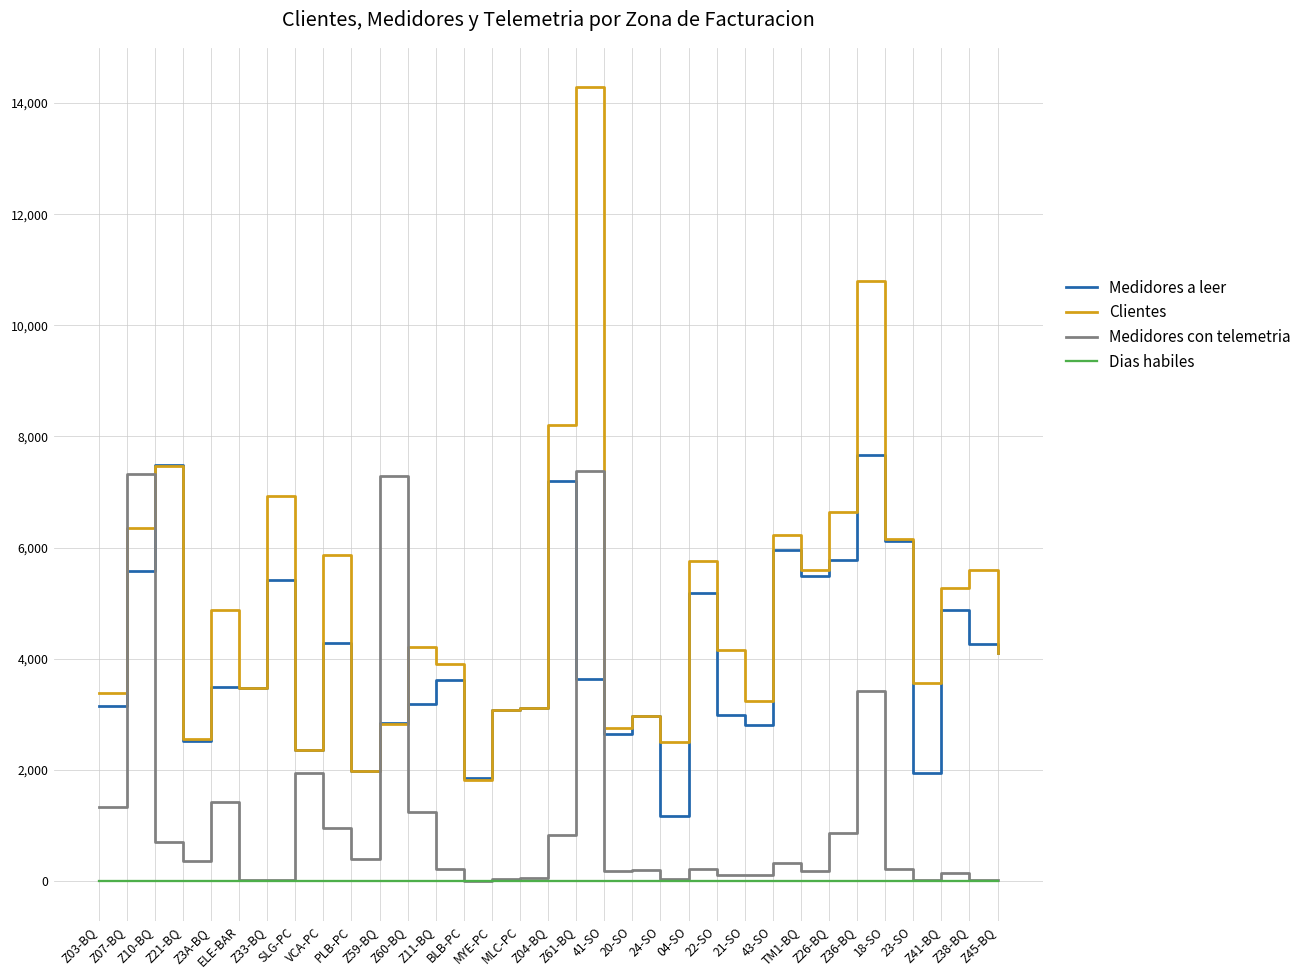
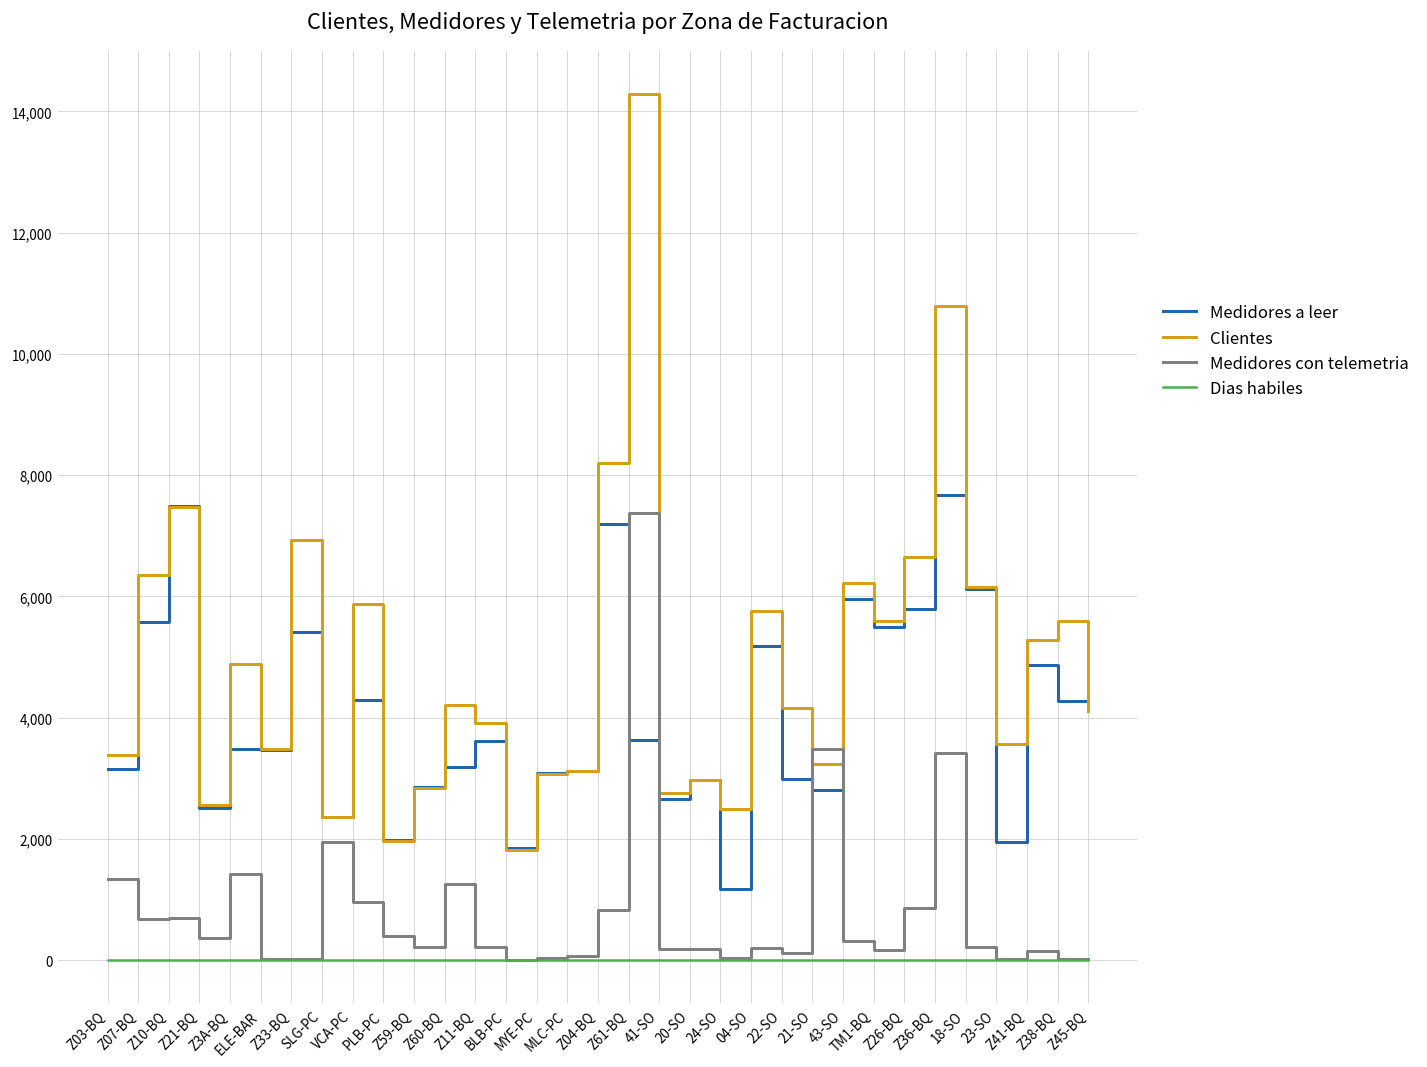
Medidores con telemetria, Z07-BQ: 7,300 -> 700
Medidores con telemetria, Z59-BQ: 7,300 -> 200
Medidores con telemetria, 21-SO: 100 -> 3,500
